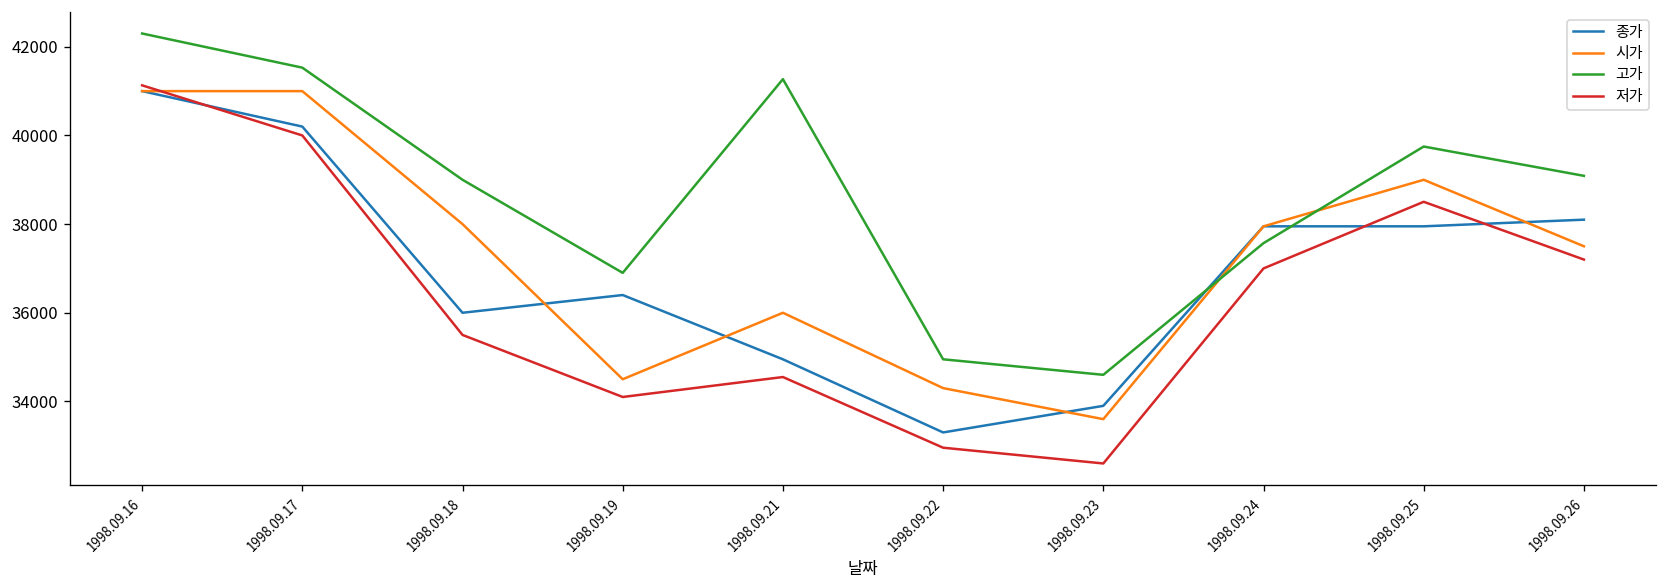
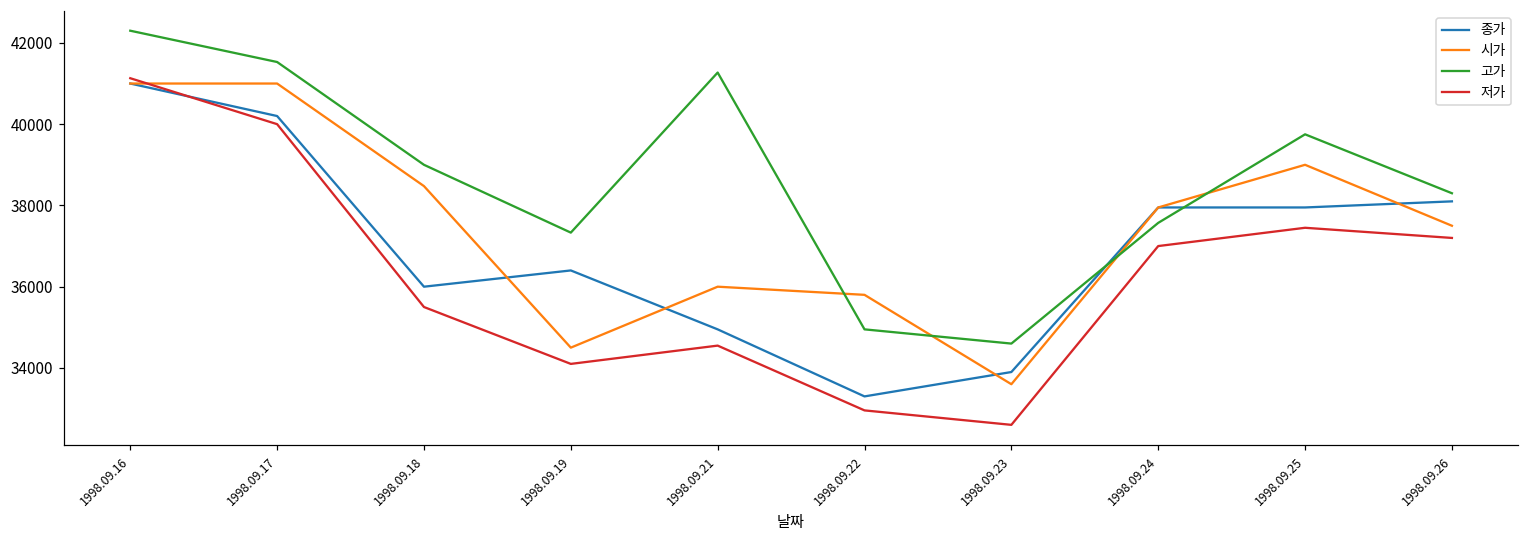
시가, 1998.09.18: 38000 -> 38500
고가, 1998.09.19: 36900 -> 37300
시가, 1998.09.22: 34300 -> 35800
저가, 1998.09.25: 38500 -> 37500
고가, 1998.09.26: 39100 -> 38300
